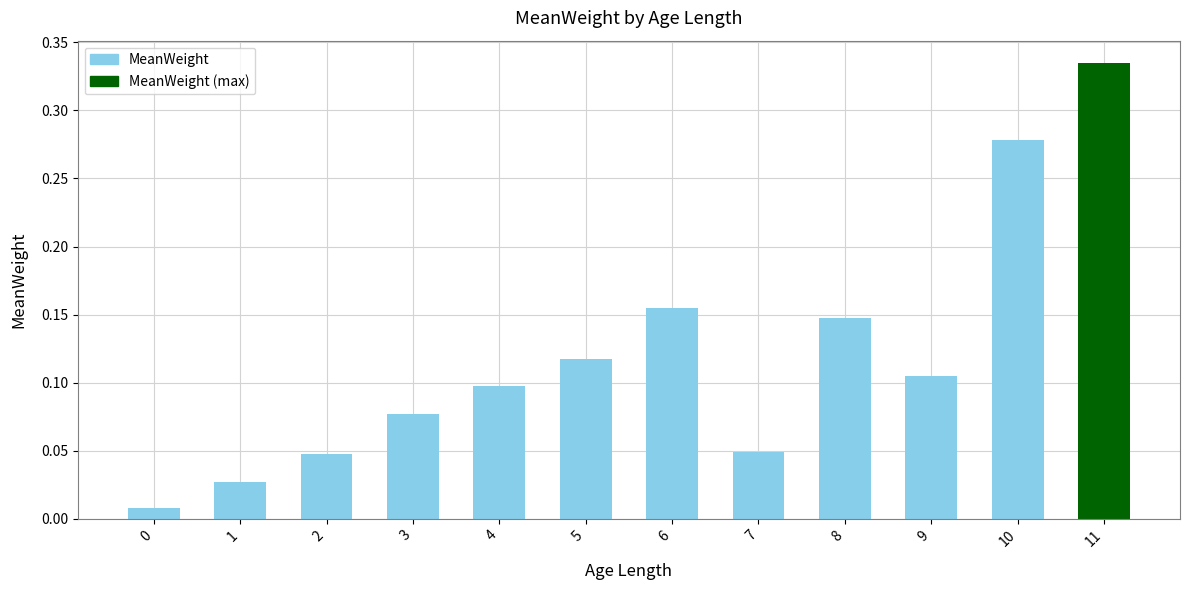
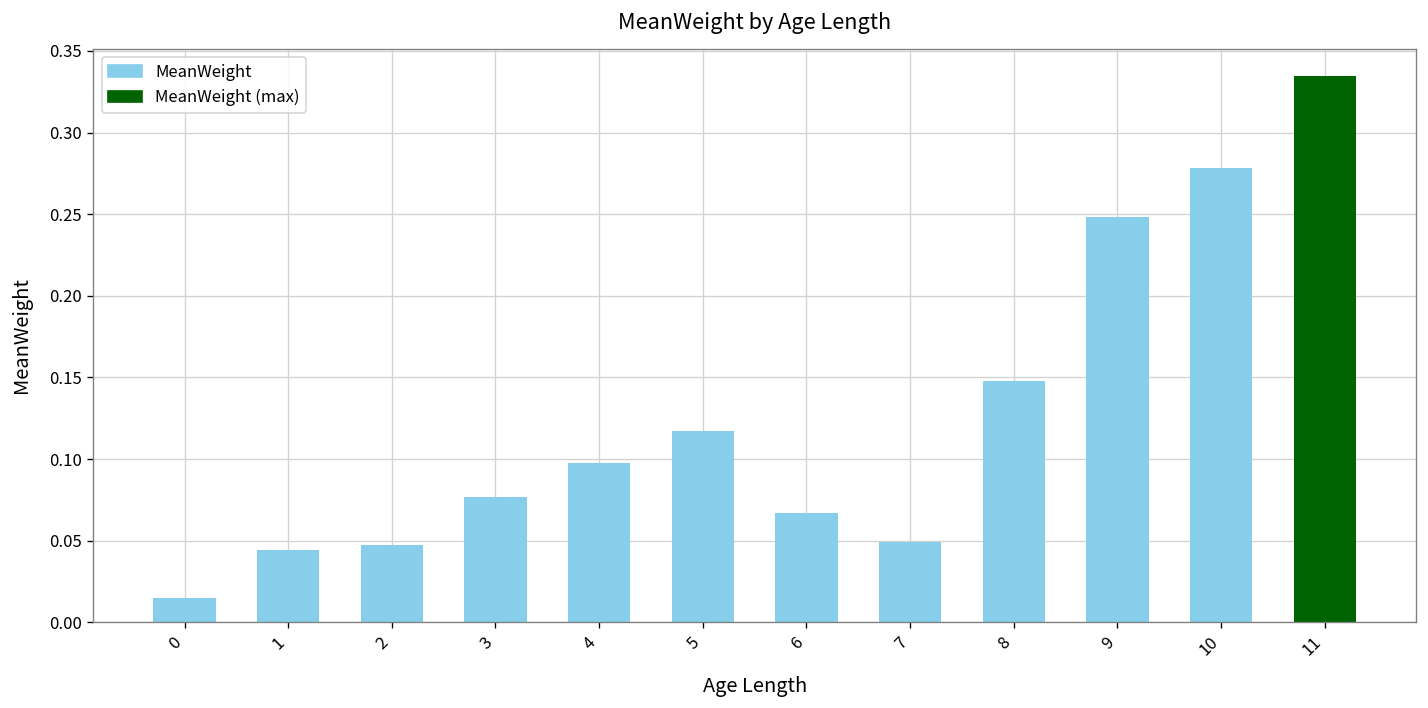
0: 0.008 -> 0.015
1: 0.027 -> 0.045
6: 0.154 -> 0.067
9: 0.105 -> 0.248
